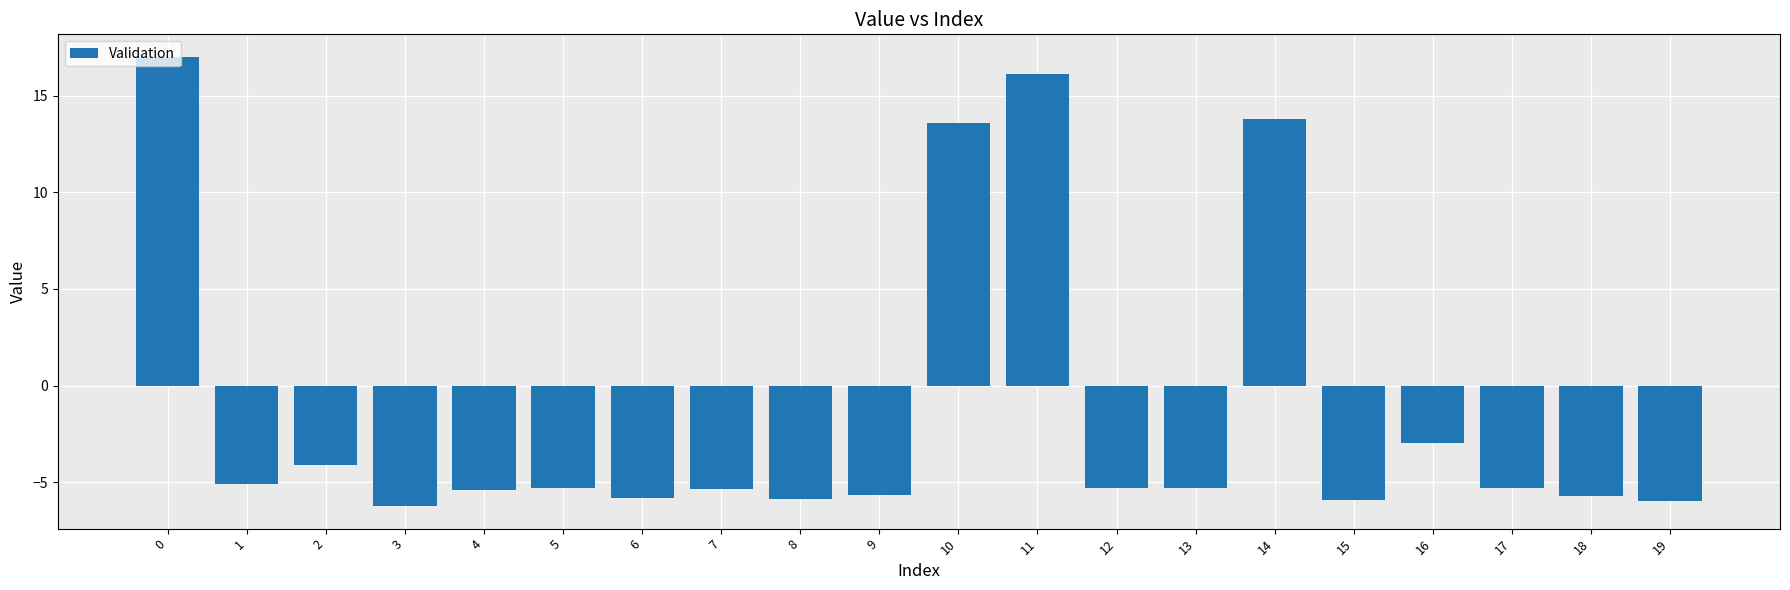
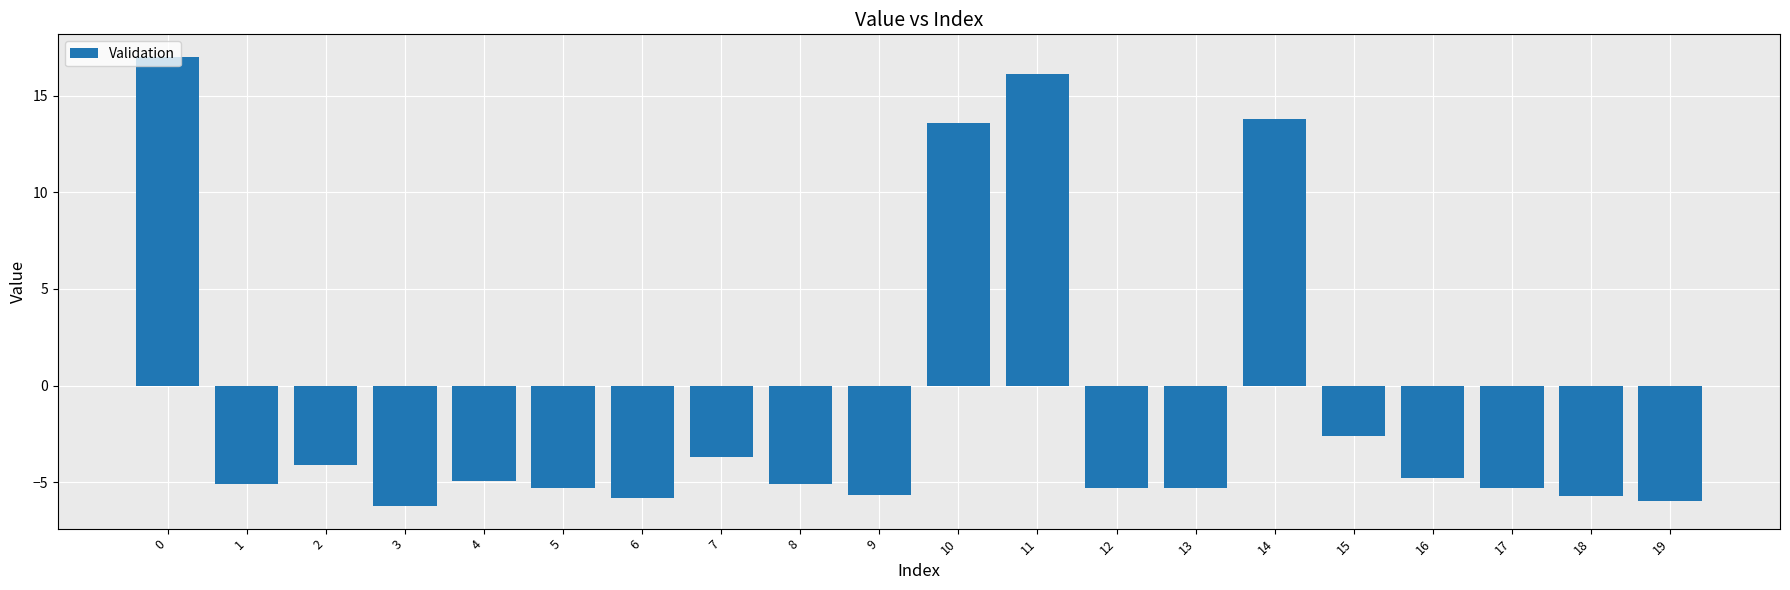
4: -5.4 -> -5.0
7: -5.3 -> -3.7
8: -5.9 -> -5.1
15: -5.9 -> -2.6
16: -3.0 -> -4.8
